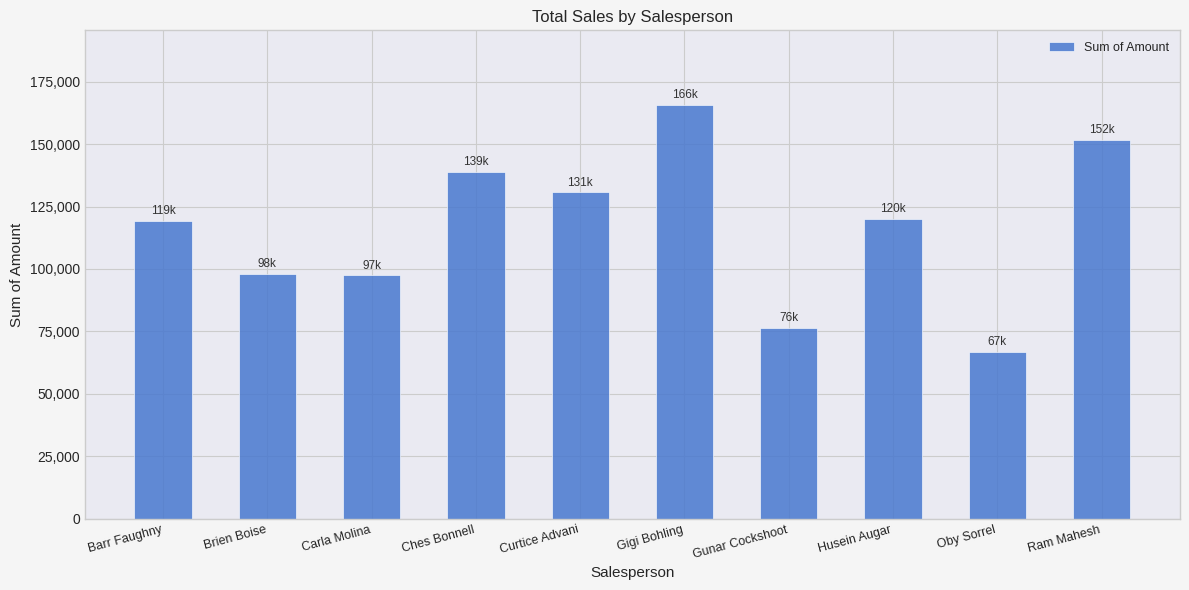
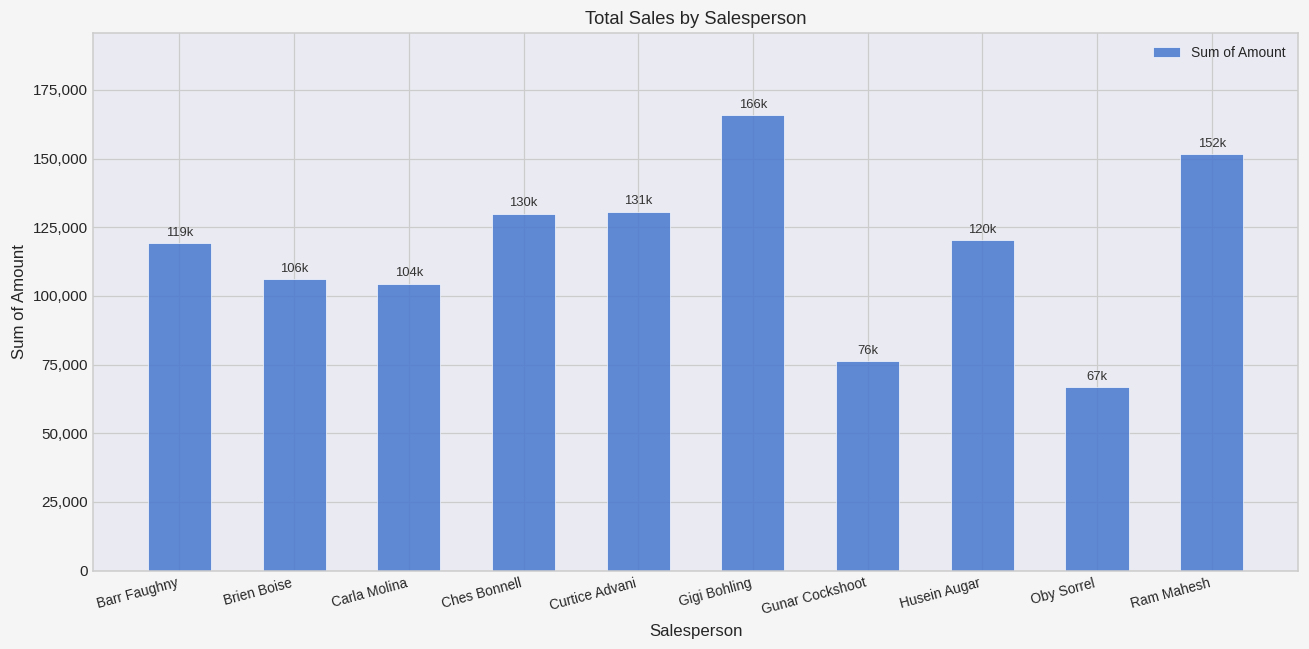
Brien Boise: 98k -> 106k
Carla Molina: 97k -> 104k
Ches Bonnell: 139k -> 130k
